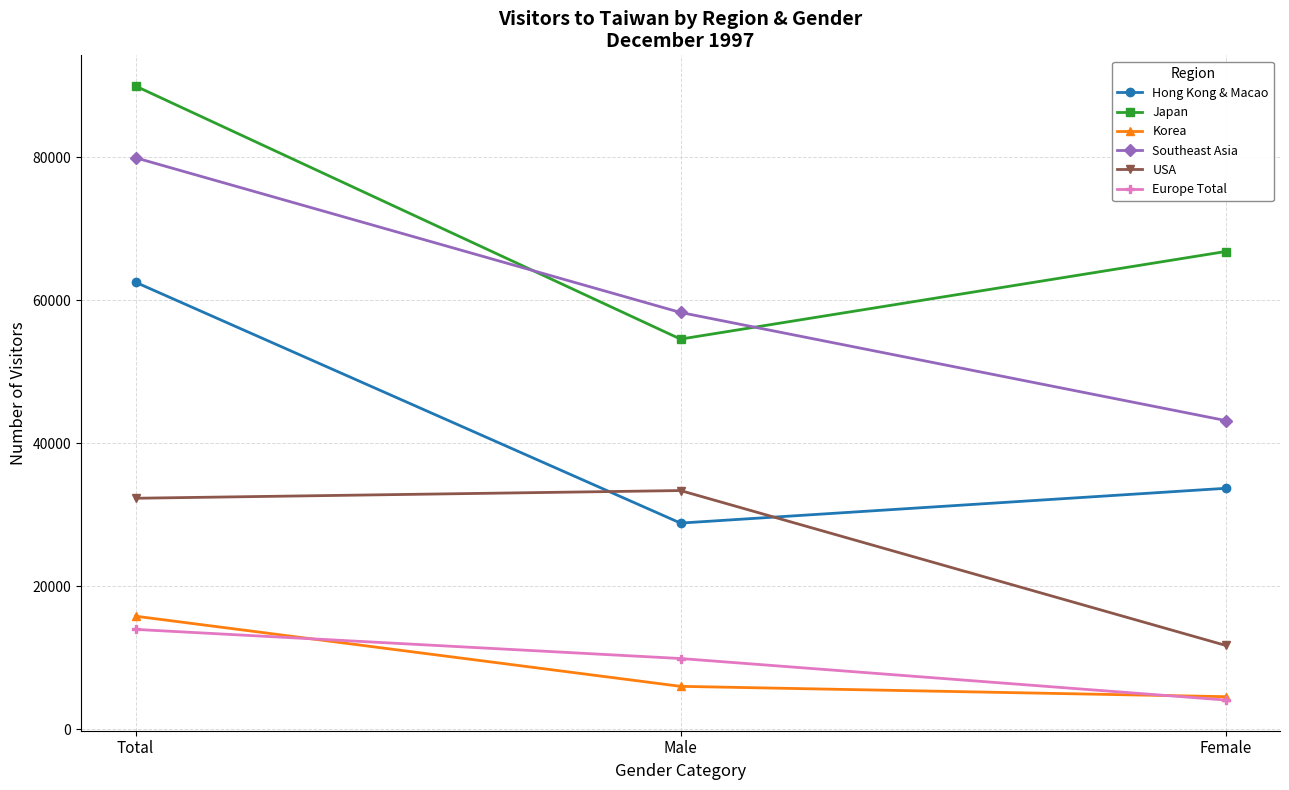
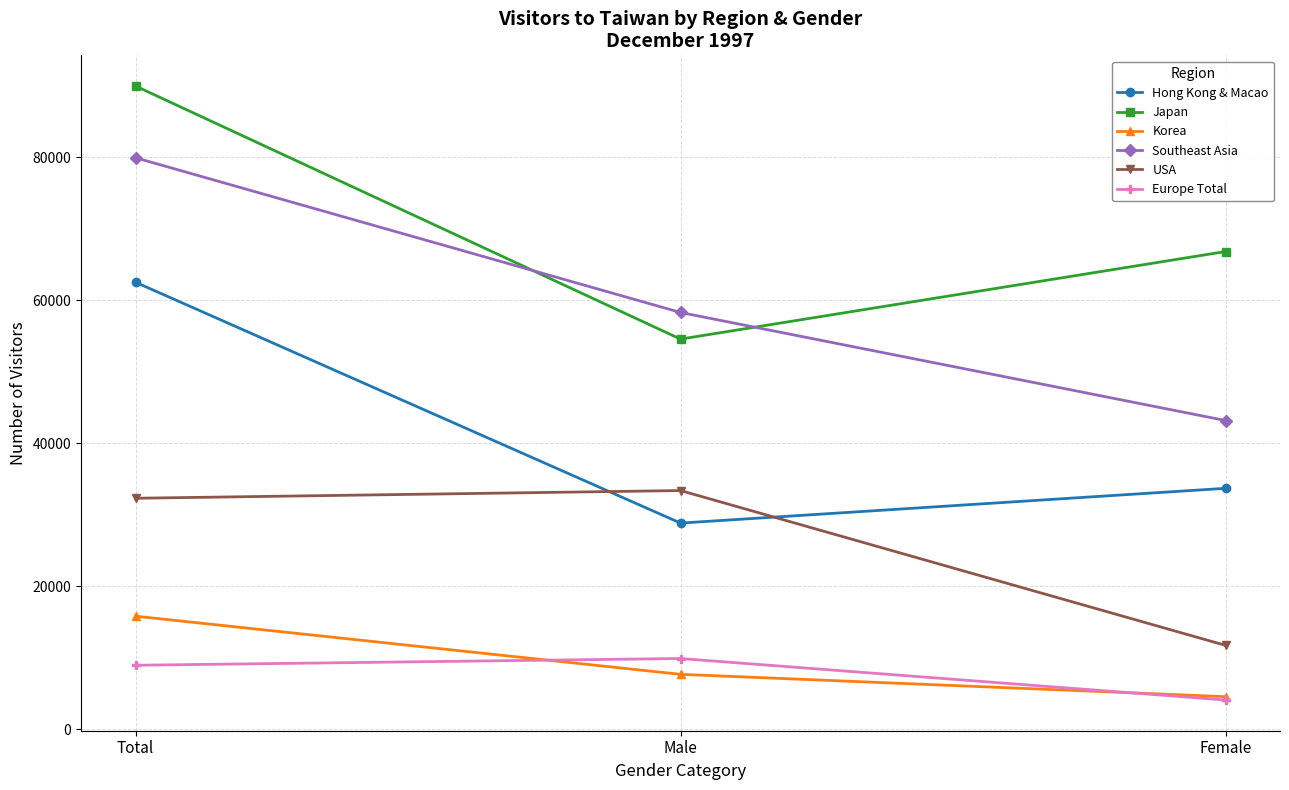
Europe Total, Total: 14000 -> 9000
Korea, Male: 6000 -> 8000
